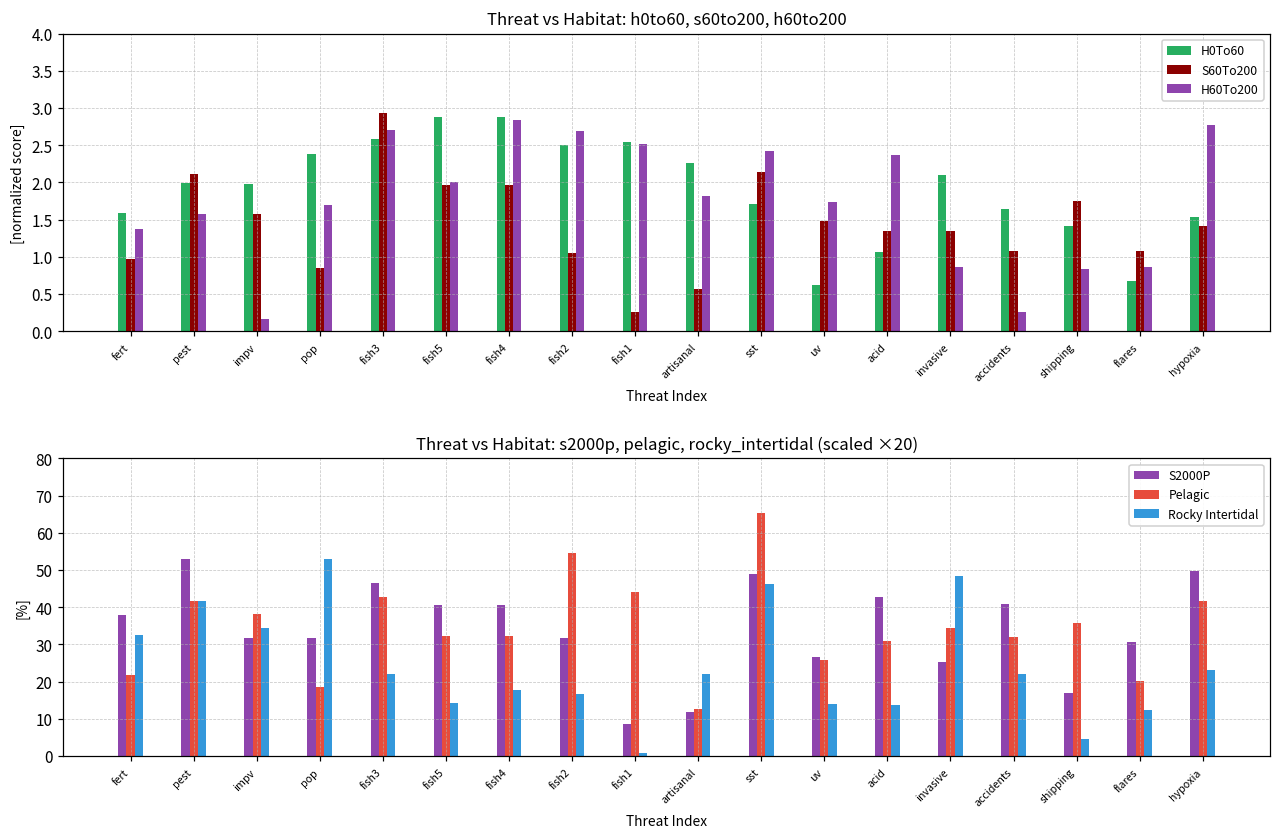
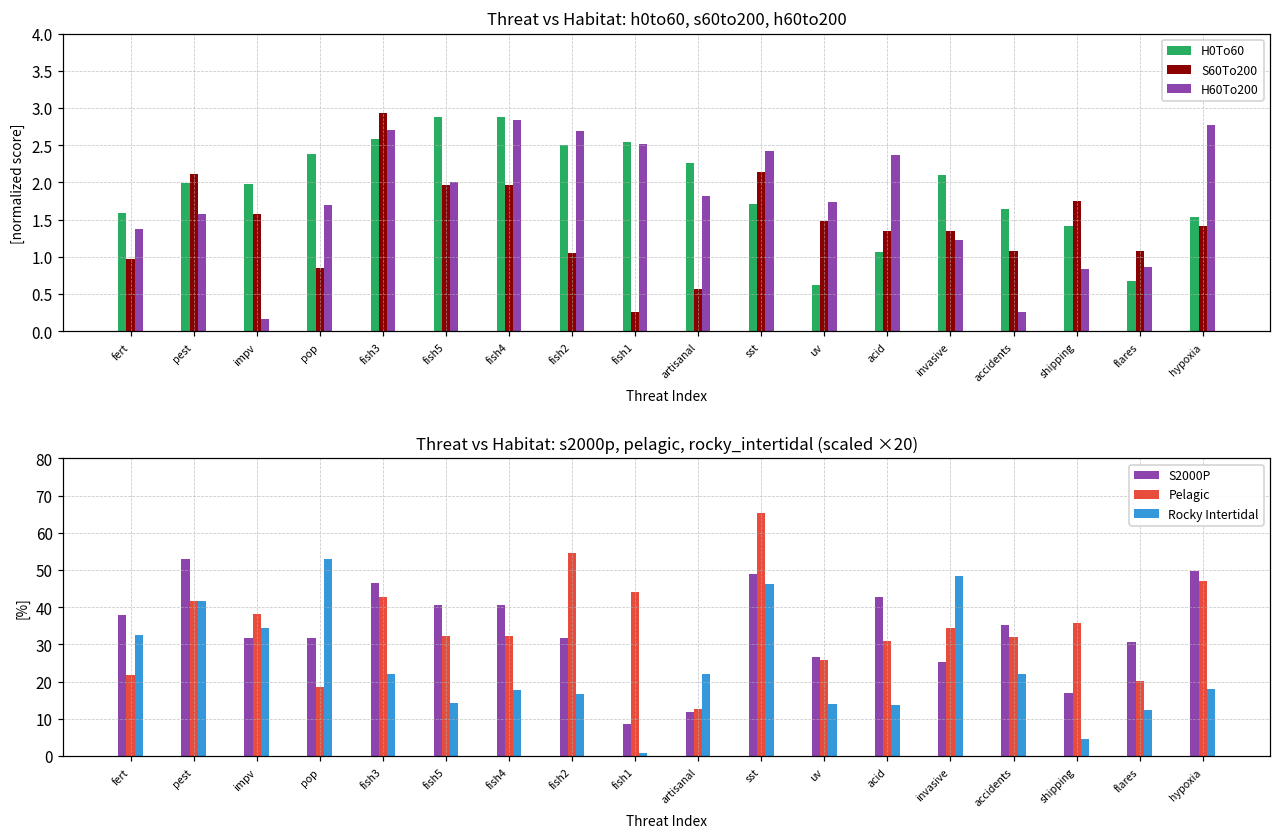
Threat vs Habitat: h0to60, s60to200, h60to200, H60To200, invasive: 0.9 -> 1.2
Threat vs Habitat: s2000p, pelagic, rocky_intertidal (scaled ×20), S2000P, accidents: 41 -> 35
Threat vs Habitat: s2000p, pelagic, rocky_intertidal (scaled ×20), Pelagic, hypoxia: 42 -> 47
Threat vs Habitat: s2000p, pelagic, rocky_intertidal (scaled ×20), Rocky Intertidal, hypoxia: 23 -> 18
